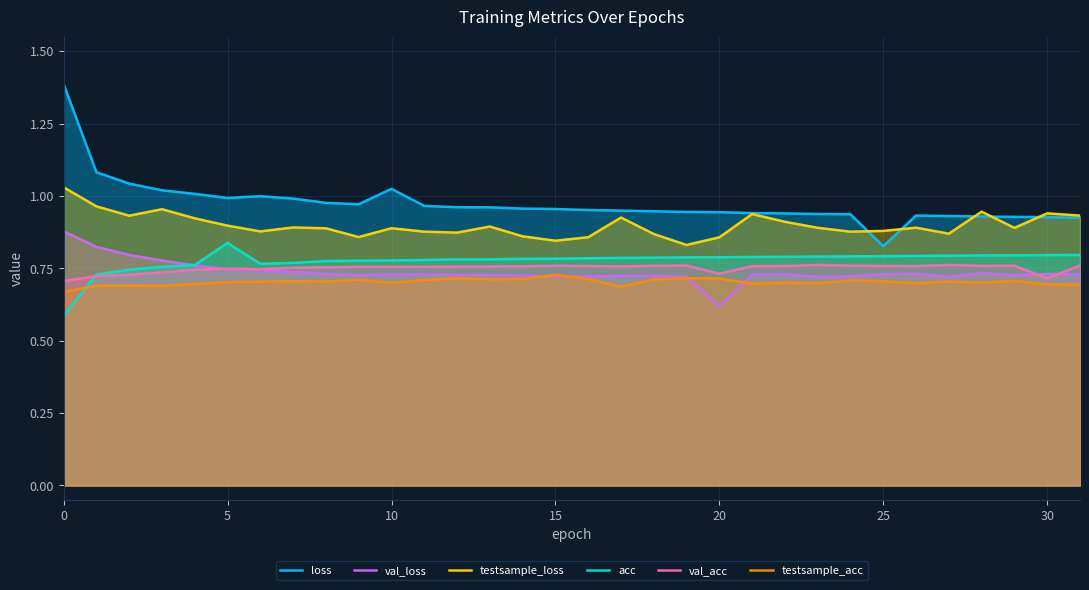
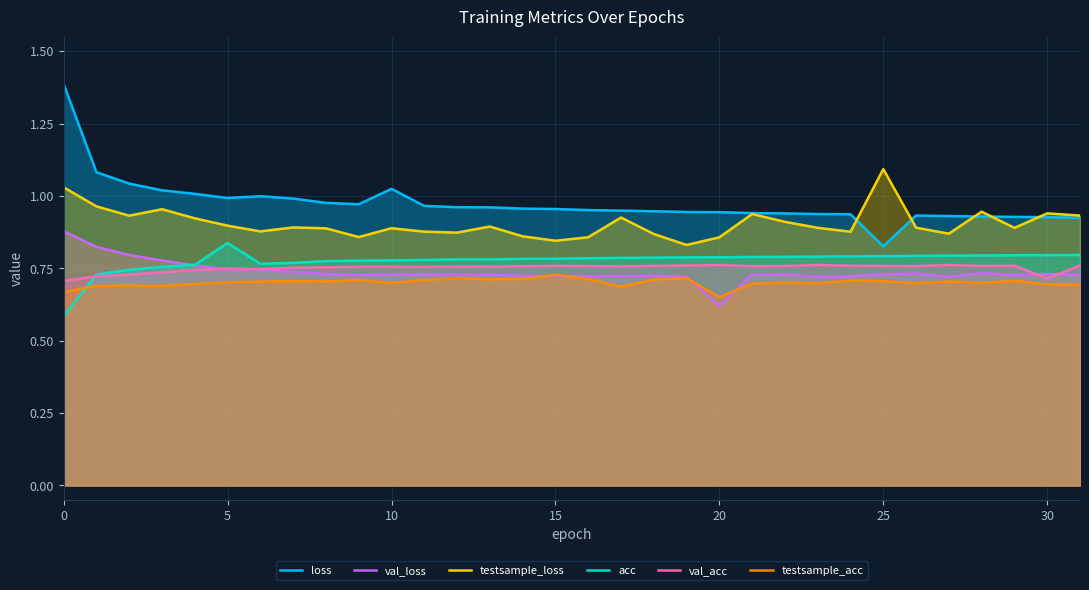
val_acc, 20: 0.73 -> 0.76
testsample_acc, 20: 0.72 -> 0.65
testsample_loss, 25: 0.88 -> 1.09
